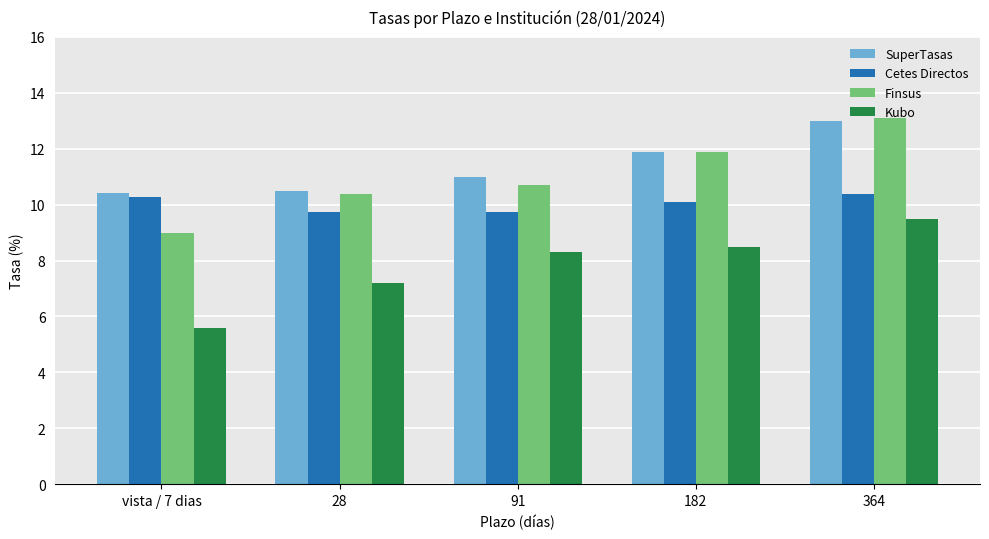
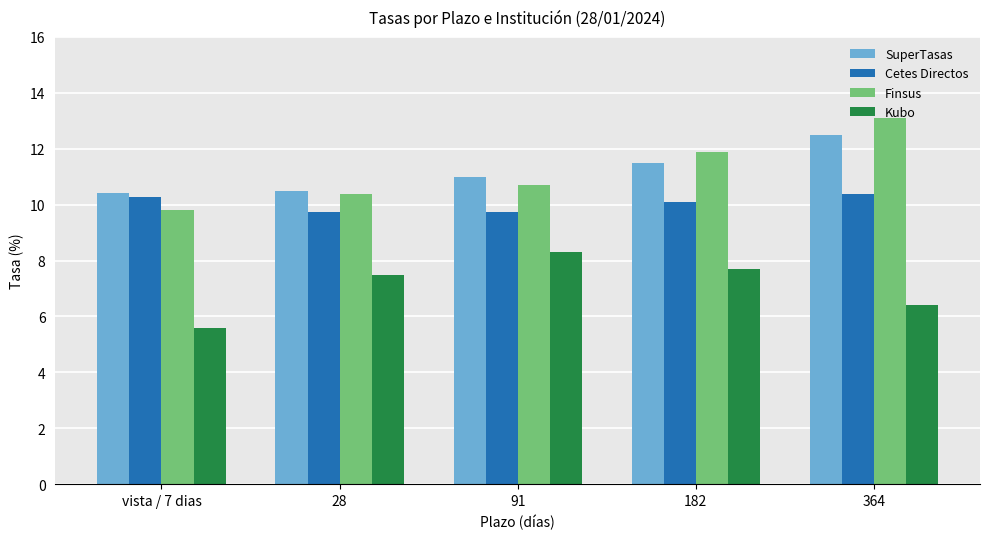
Finsus, vista / 7 dias: 9.0 -> 9.8
Kubo, 28: 7.2 -> 7.5
SuperTasas, 182: 11.9 -> 11.5
Kubo, 182: 8.5 -> 7.7
SuperTasas, 364: 13.0 -> 12.5
Kubo, 364: 9.5 -> 6.4
